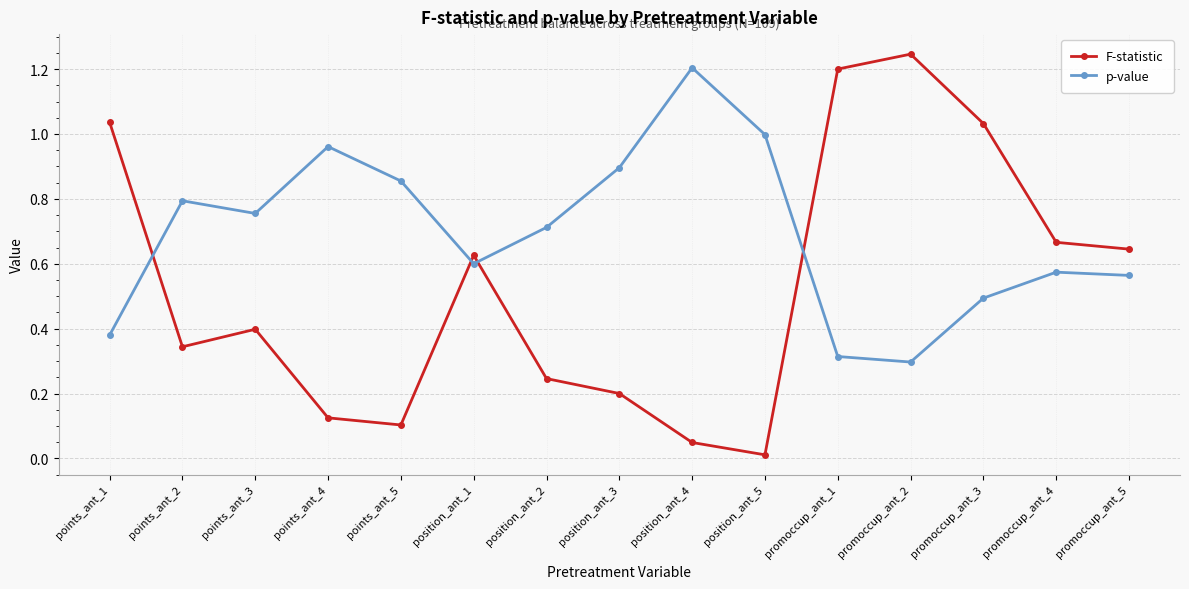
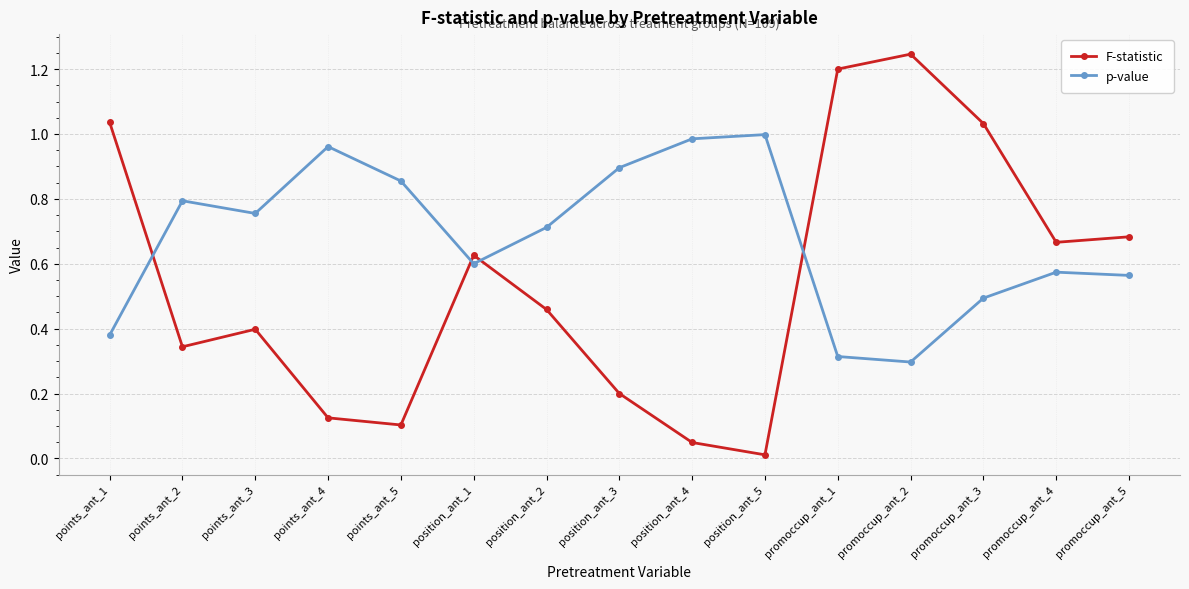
F-statistic, position_ant_2: 0.25 -> 0.46
p-value, position_ant_4: 1.20 -> 0.99
F-statistic, promoccup_ant_5: 0.65 -> 0.68
